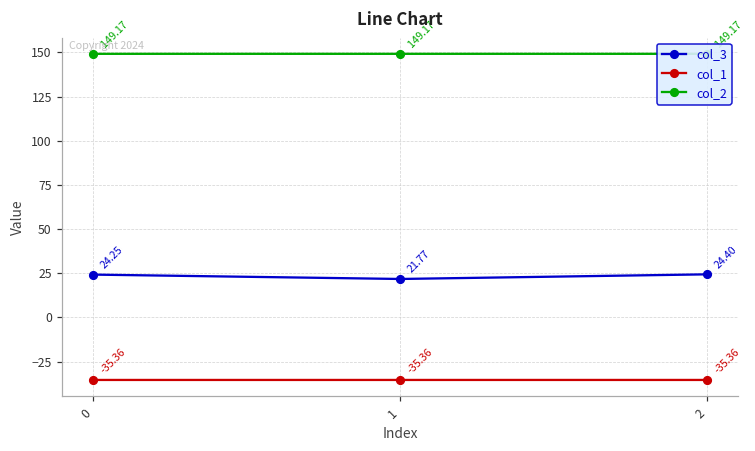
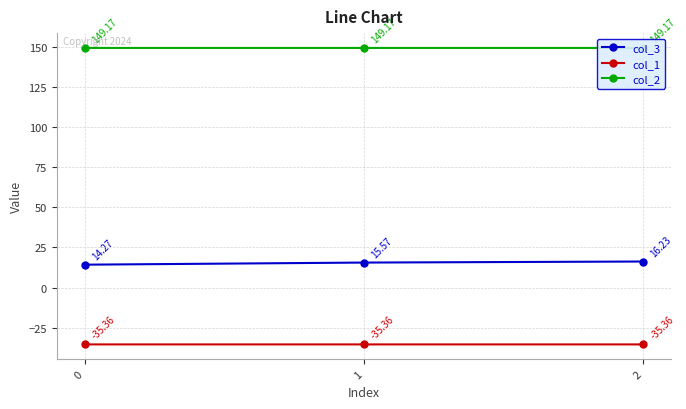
col_3, 0: 24.25 -> 14.27
col_3, 1: 21.77 -> 15.57
col_3, 2: 24.40 -> 16.23
